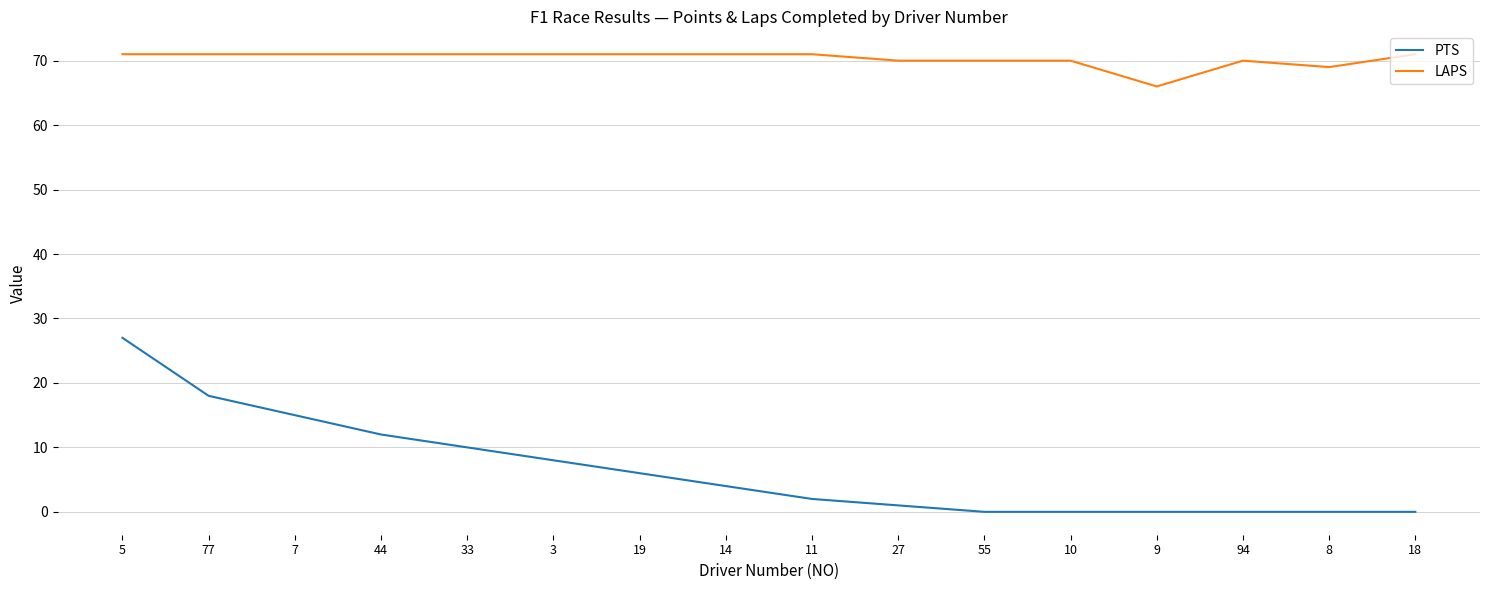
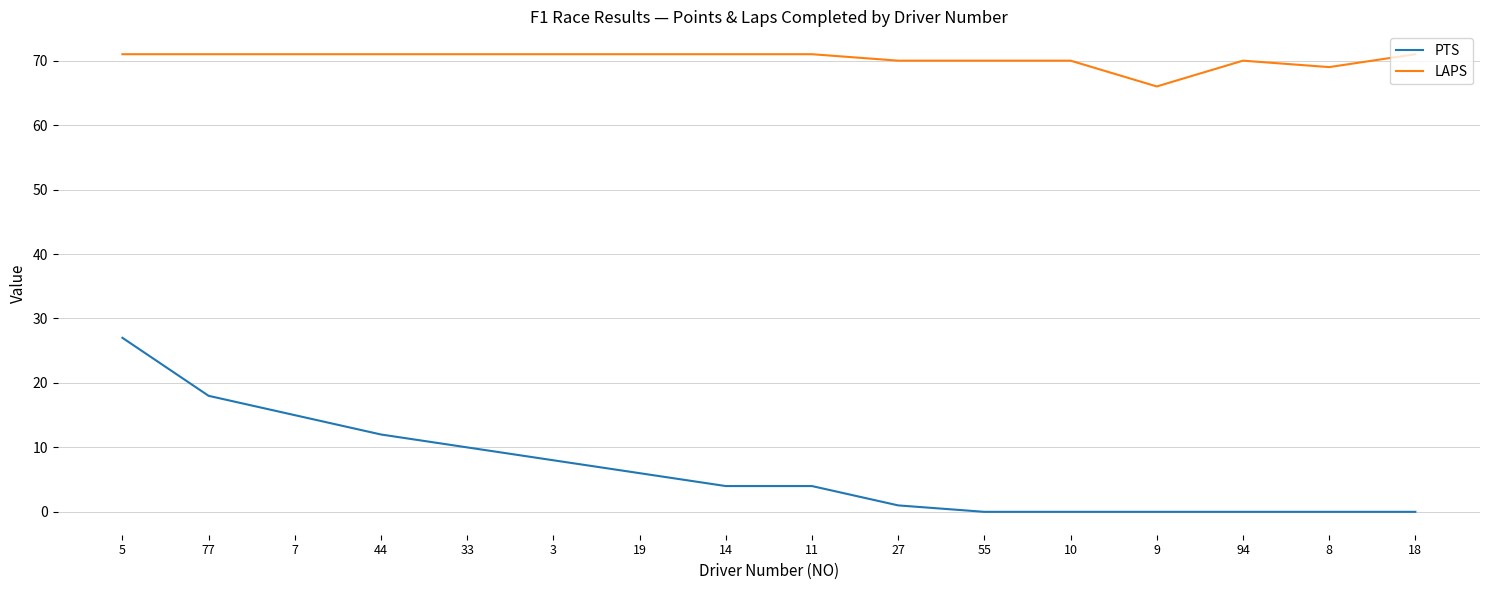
PTS, 11: 2 -> 4
